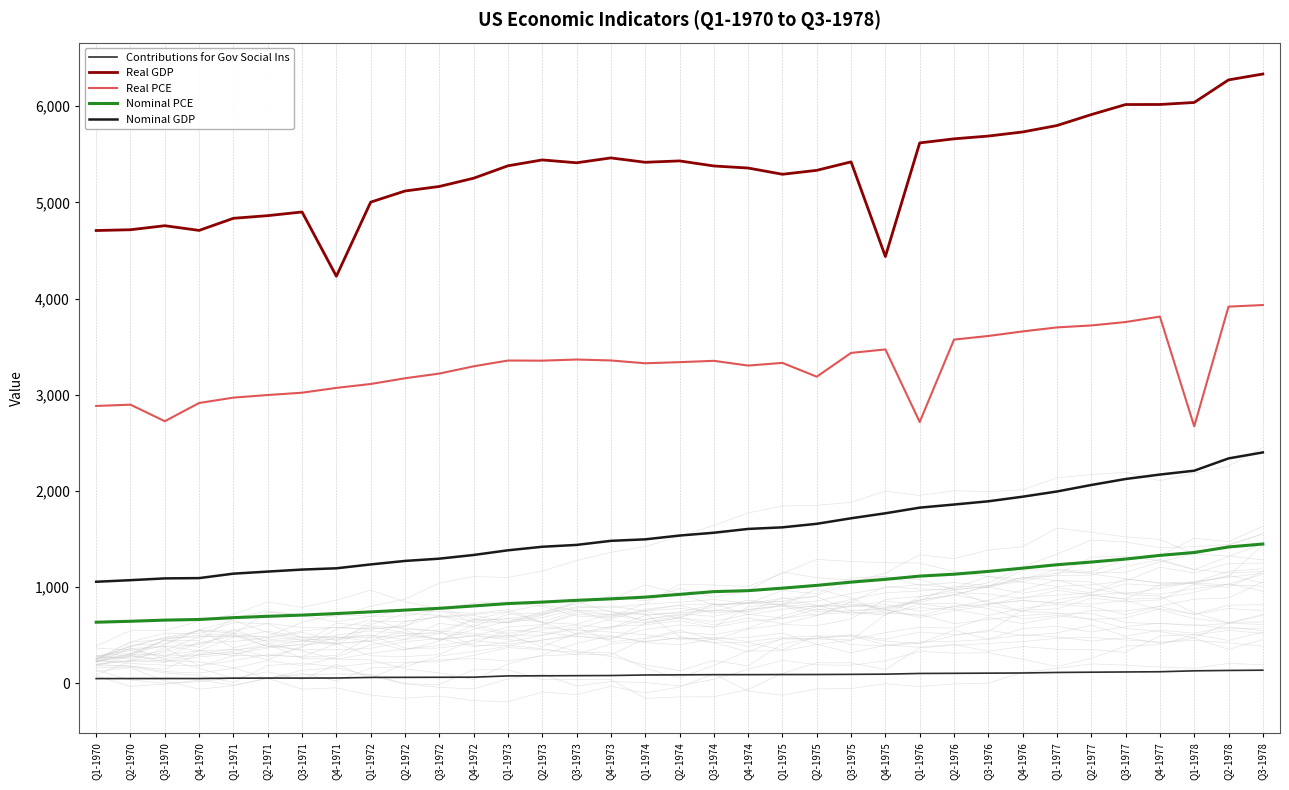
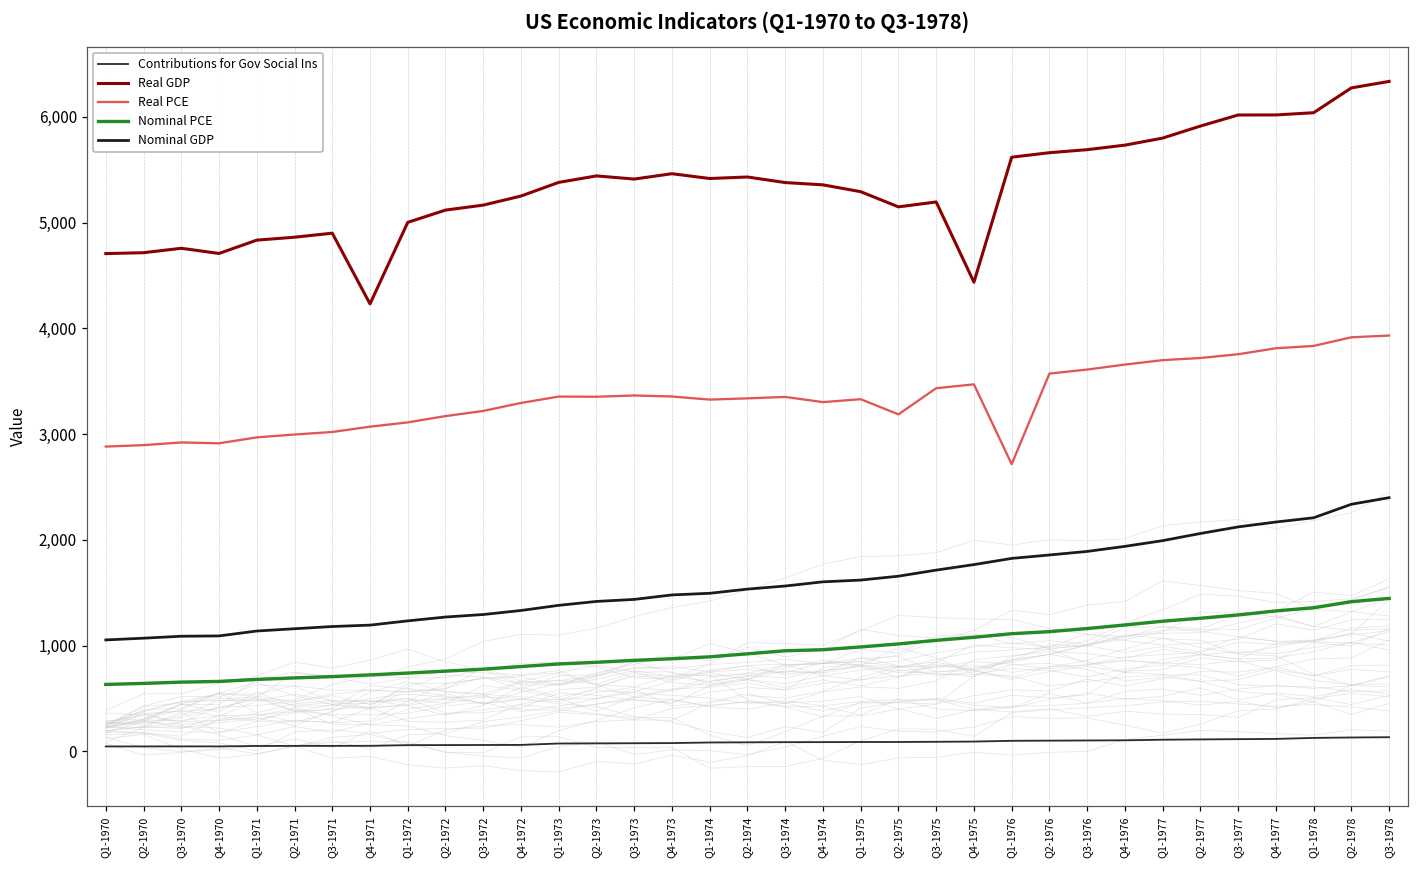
Real PCE, Q3-1970: 2,700 -> 2,900
Real GDP, Q2-1975: 5,300 -> 5,100
Real GDP, Q3-1975: 5,400 -> 5,200
Real PCE, Q1-1978: 2,700 -> 3,800
